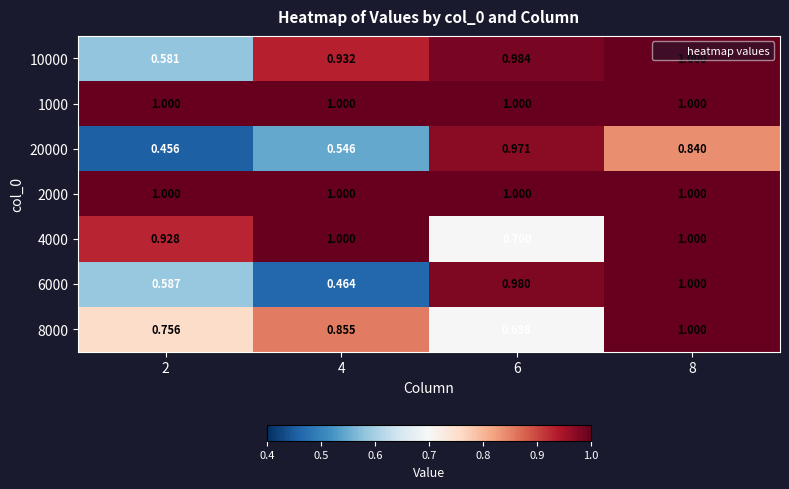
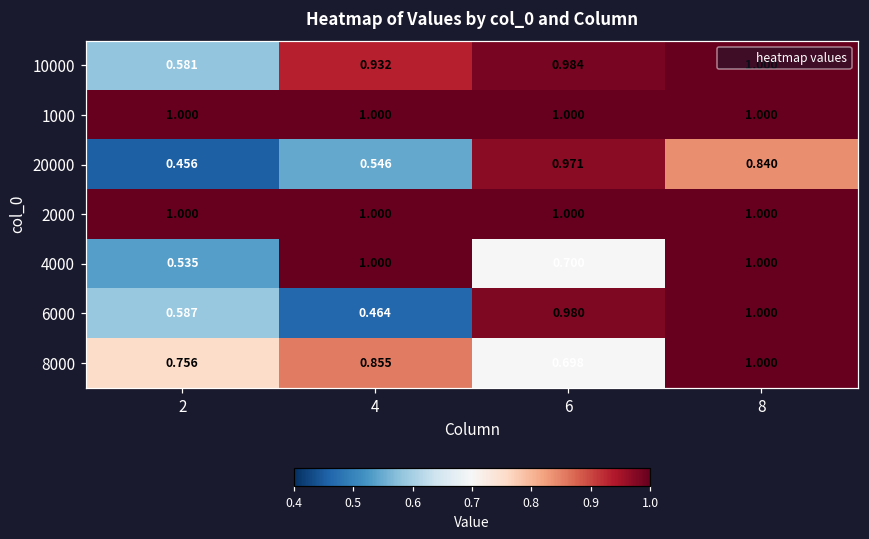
4000, 2: 0.928 -> 0.535
